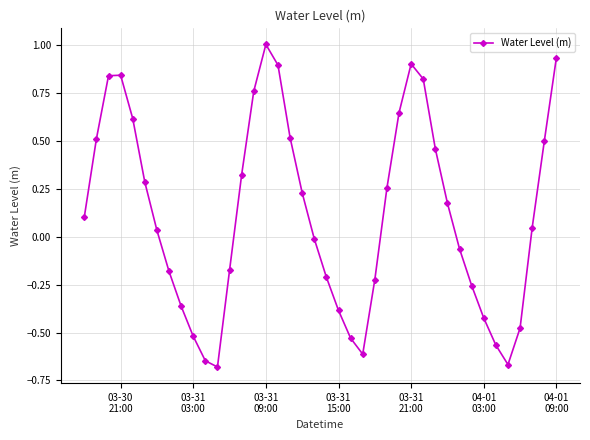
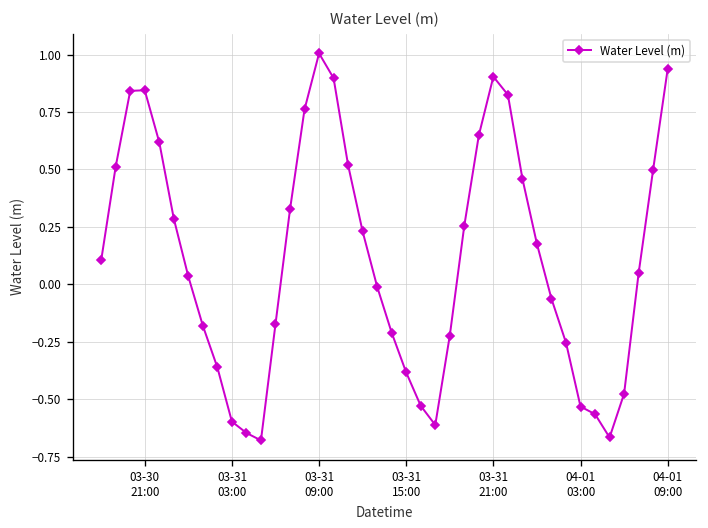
03-31 03:00: -0.52 -> -0.60
04-01 03:00: -0.42 -> -0.53
